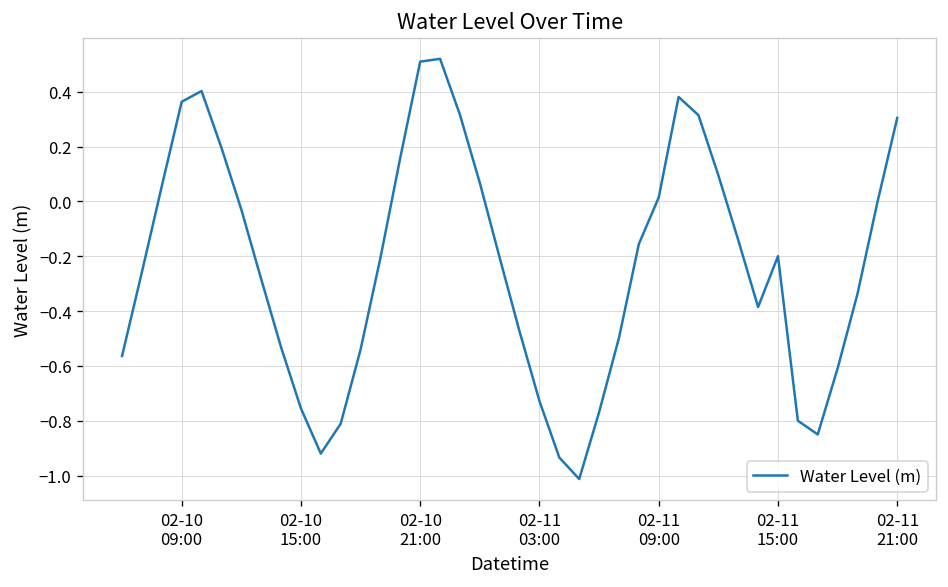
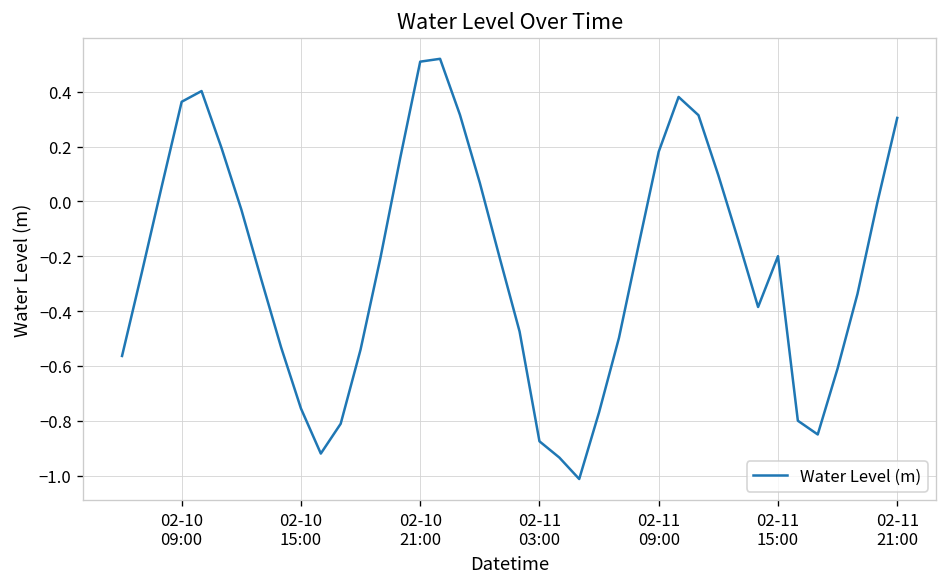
02-11 03:00: -0.73 -> -0.88
02-11 09:00: 0.01 -> 0.18
